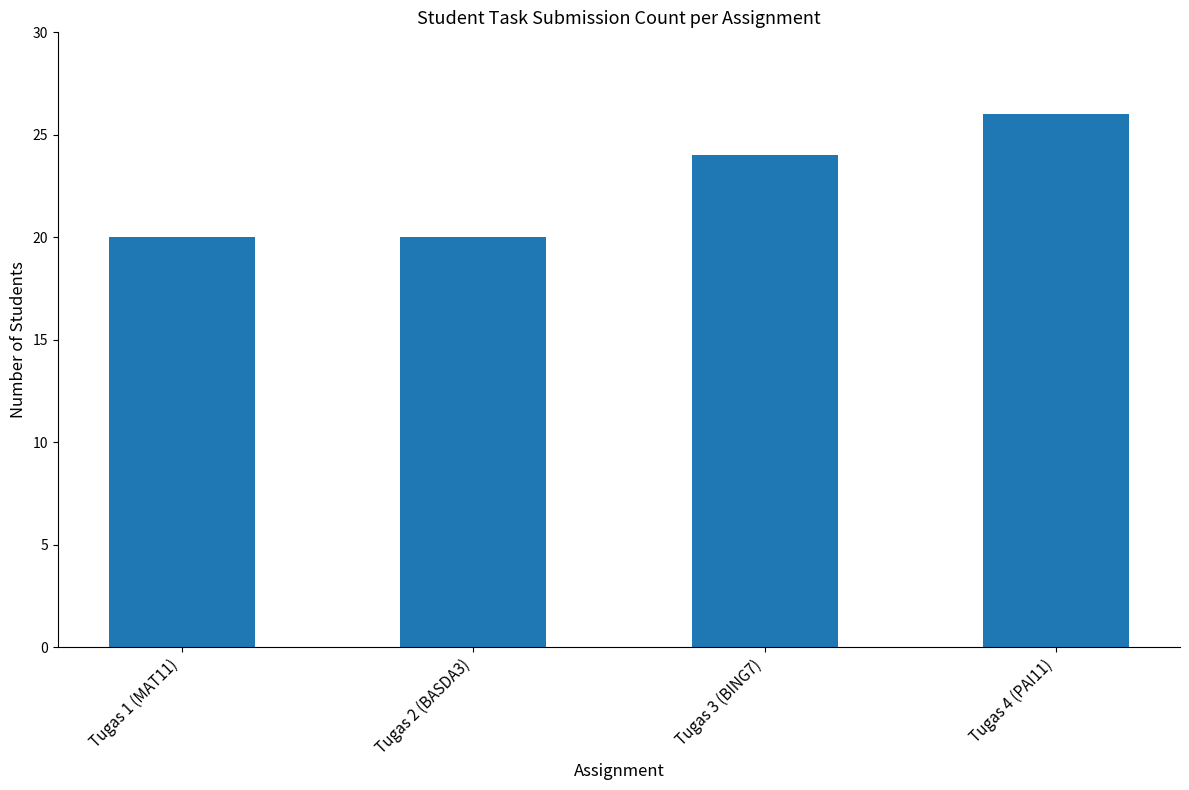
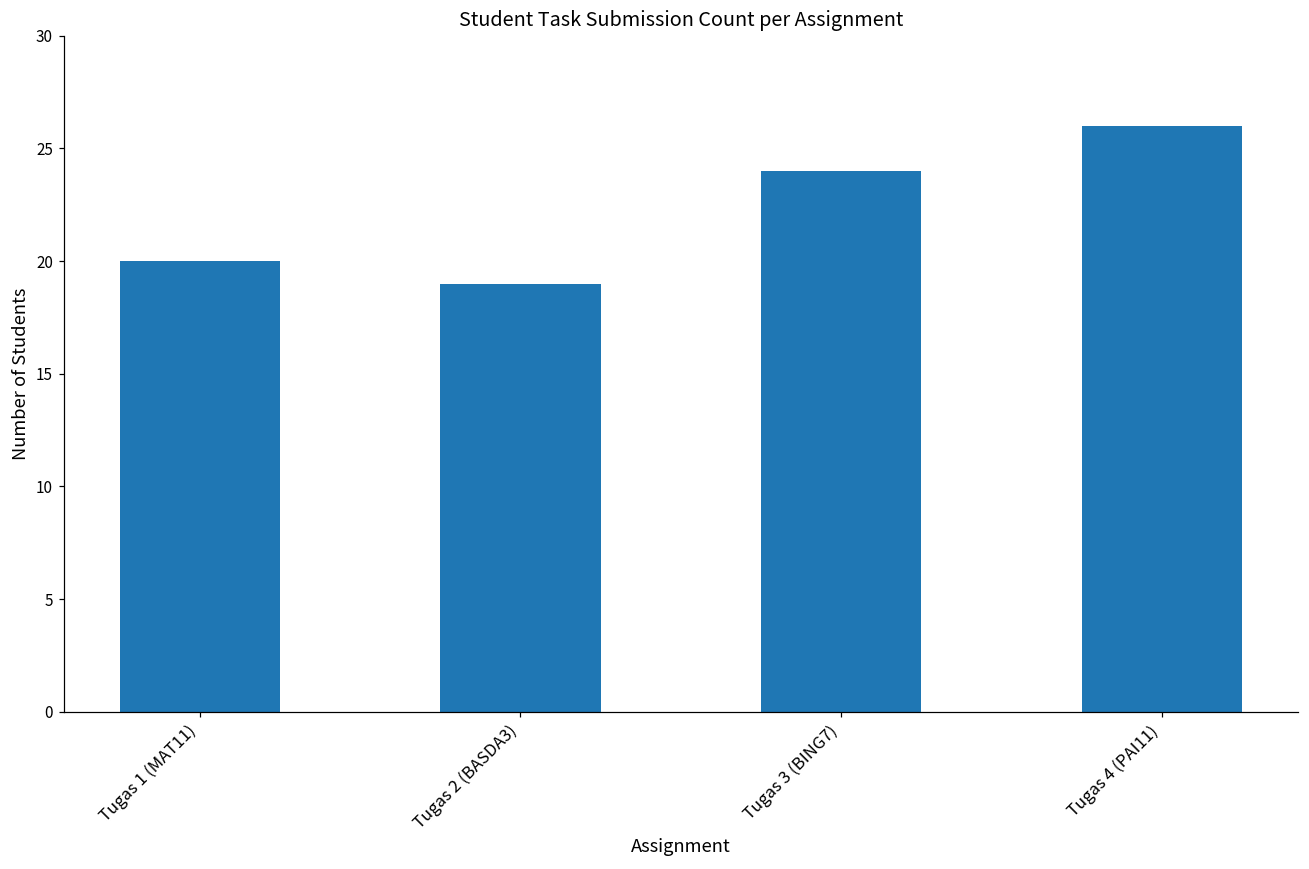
Tugas 2 (BASDA3): 20 -> 19
